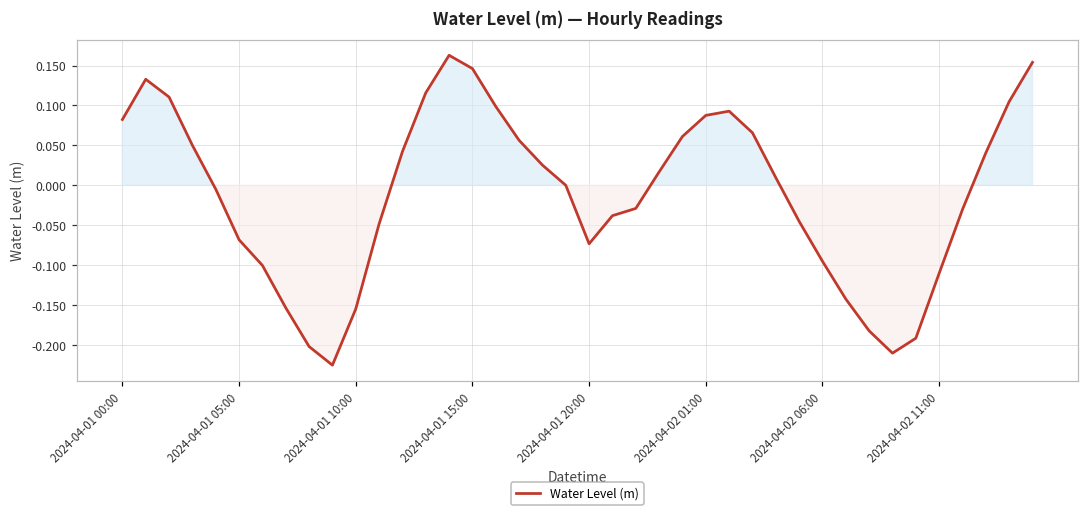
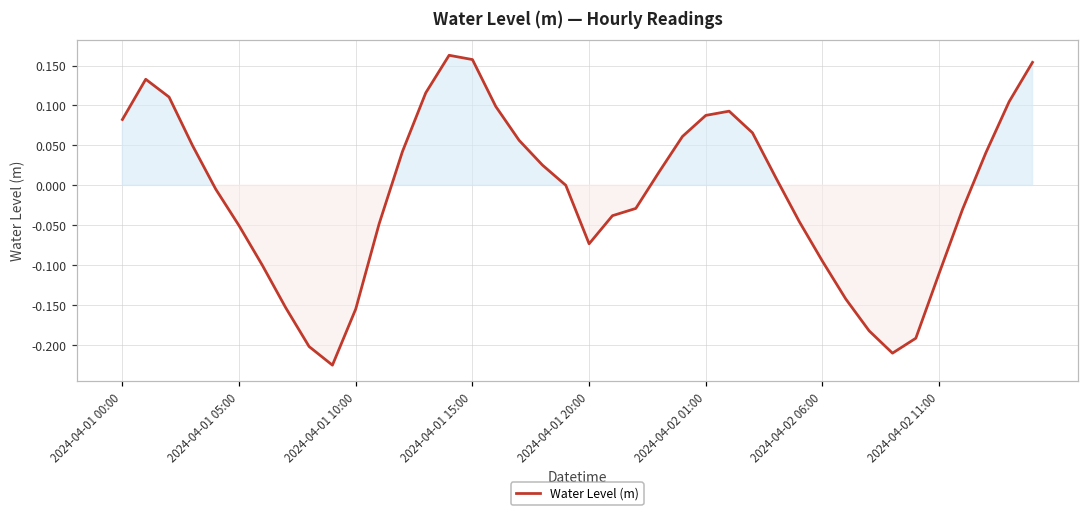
2024-04-01 05:00: -0.07 -> -0.05
2024-04-01 15:00: 0.15 -> 0.16
